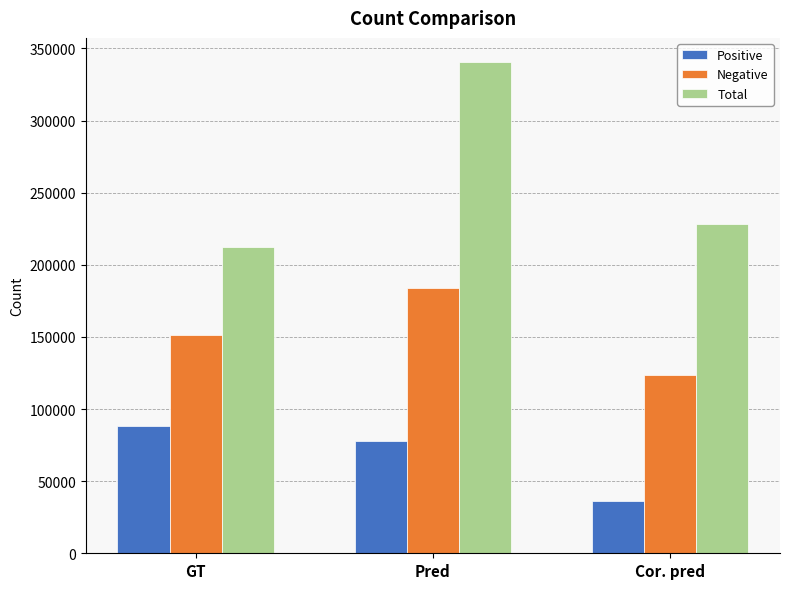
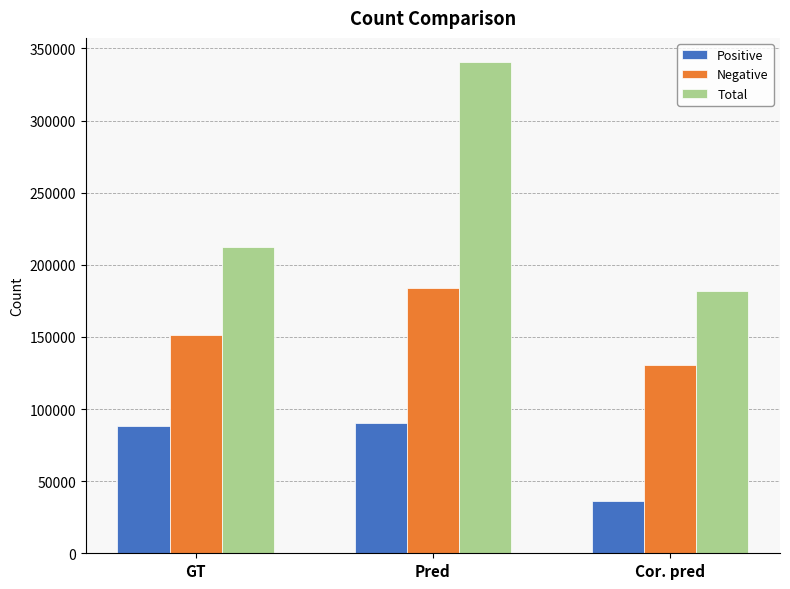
Positive, Pred: 78000 -> 90000
Negative, Cor. pred: 124000 -> 131000
Total, Cor. pred: 228000 -> 182000
